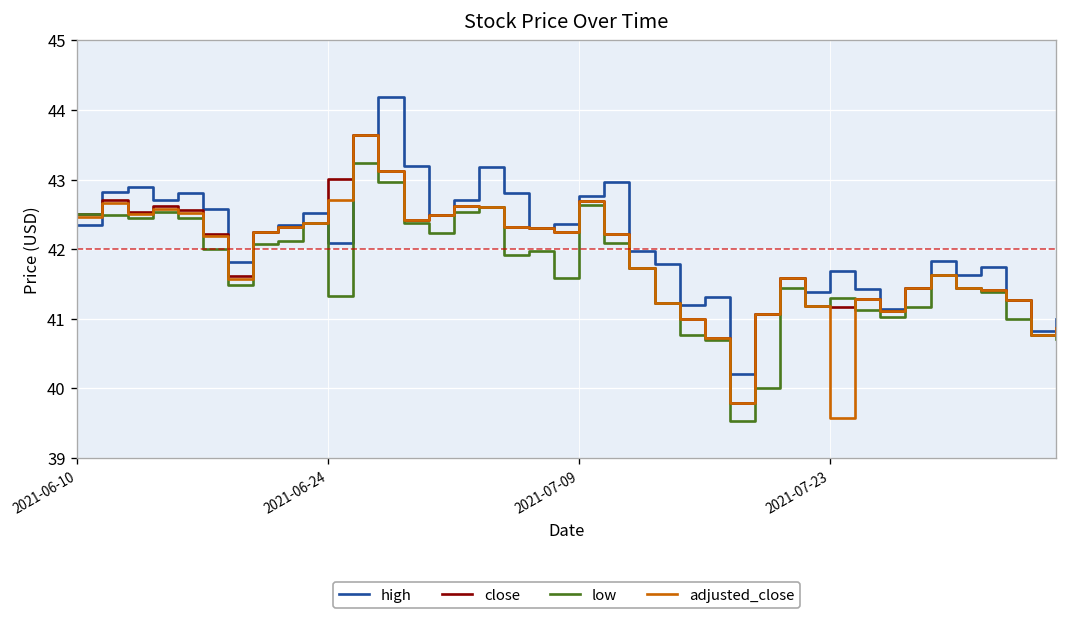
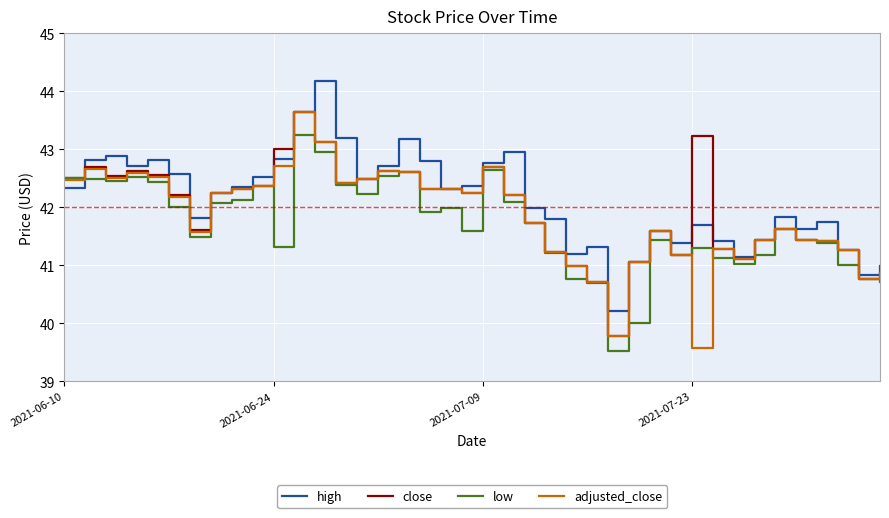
high, 2021-06-24: 42.1 -> 42.8
close, 2021-07-23: 41.2 -> 43.2
